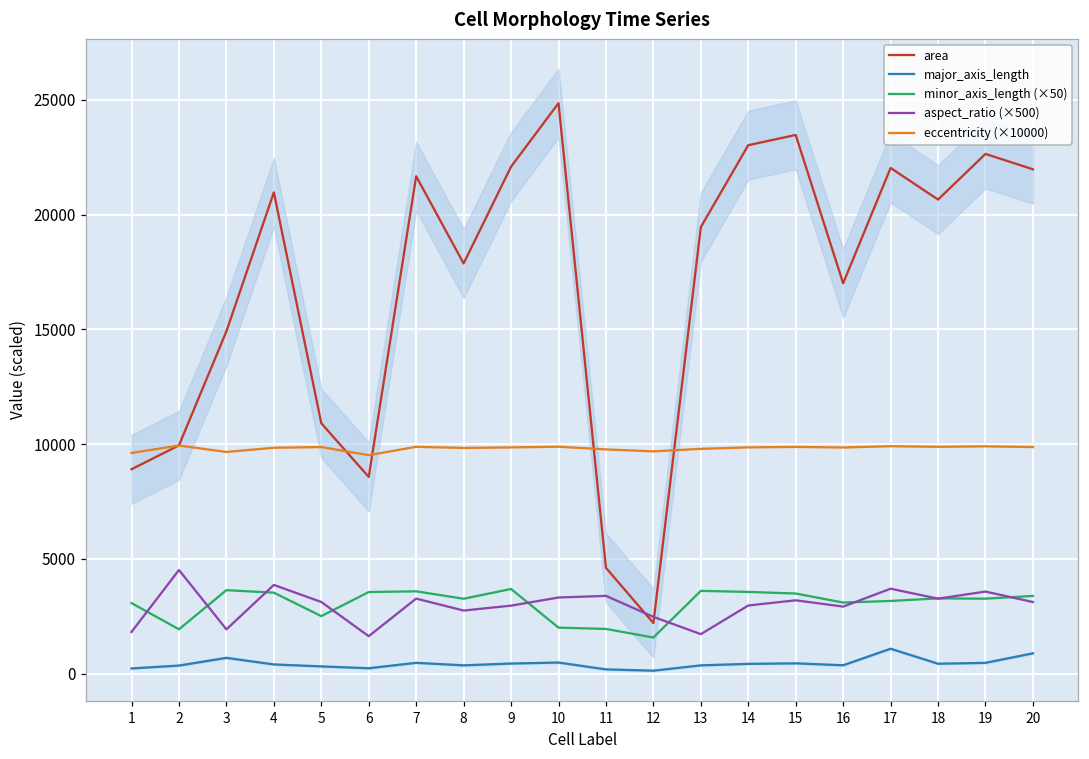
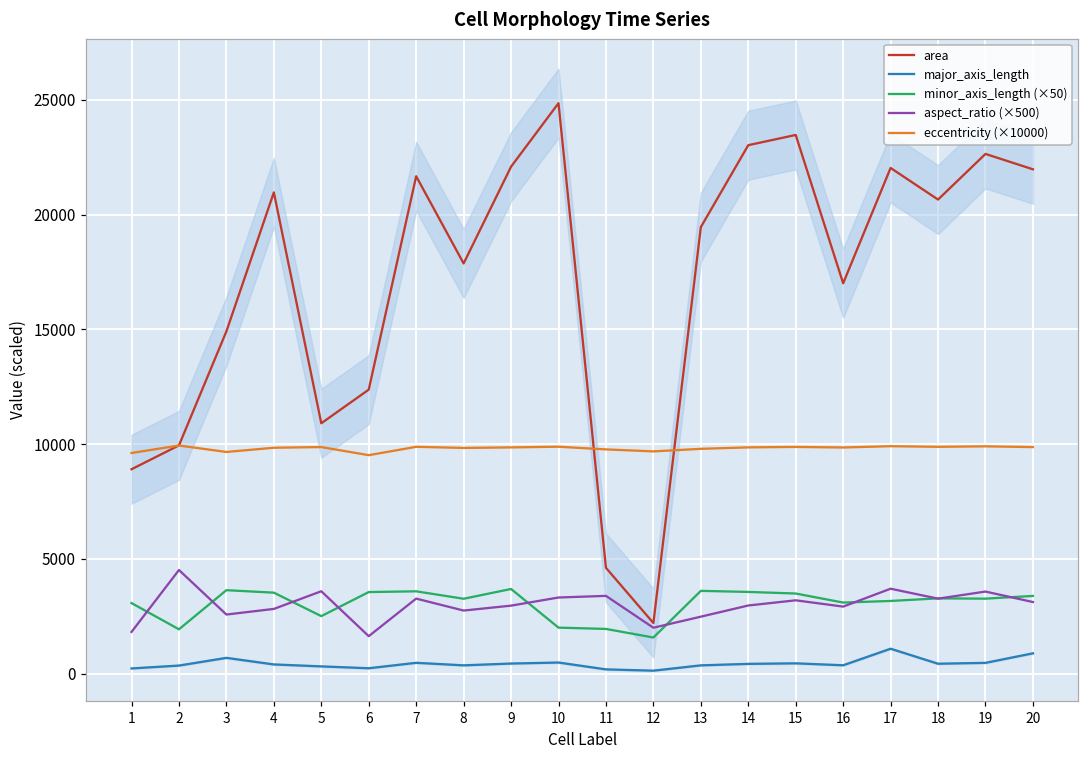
aspect_ratio (×500), 3: 1900 -> 2600
aspect_ratio (×500), 4: 3900 -> 2800
aspect_ratio (×500), 5: 3100 -> 3600
area, 6: 8600 -> 12400
aspect_ratio (×500), 12: 2500 -> 2000
aspect_ratio (×500), 13: 1700 -> 2500
